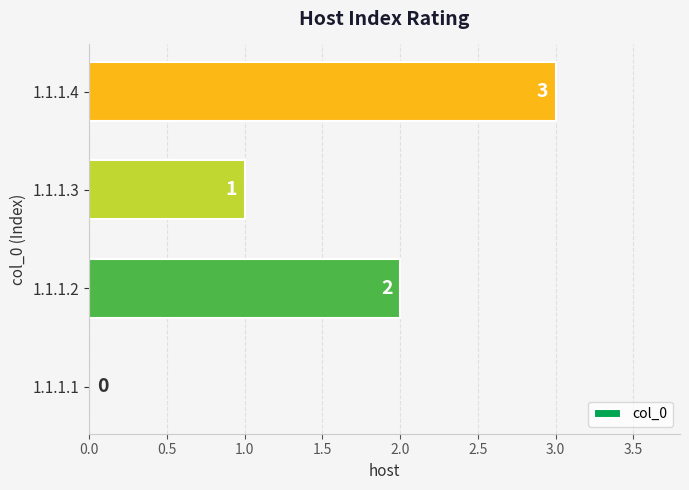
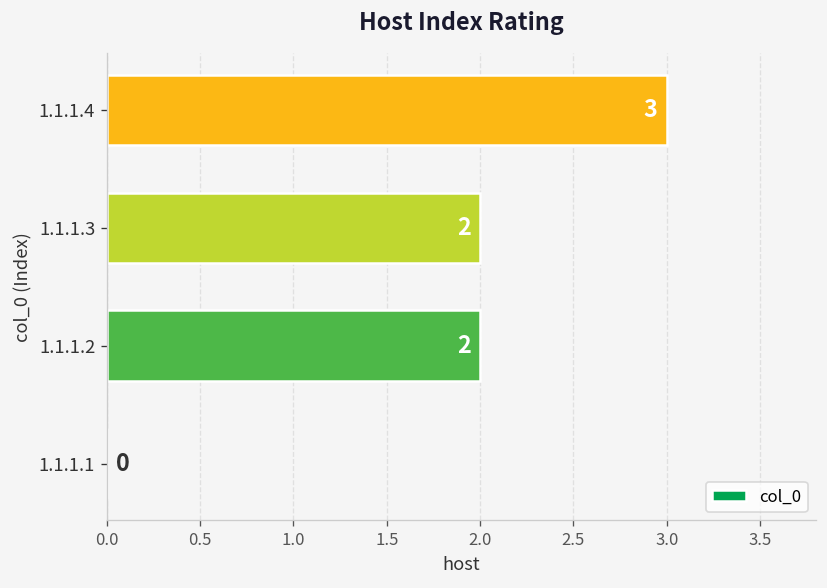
1.1.1.3: 1 -> 2
